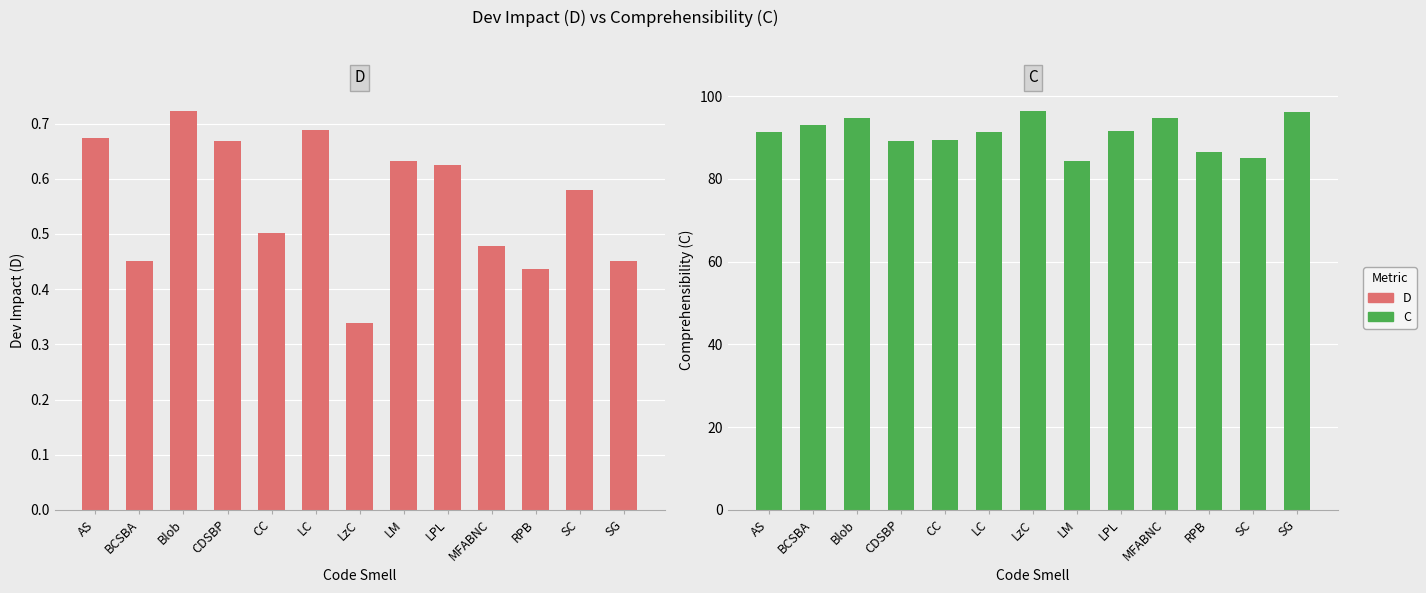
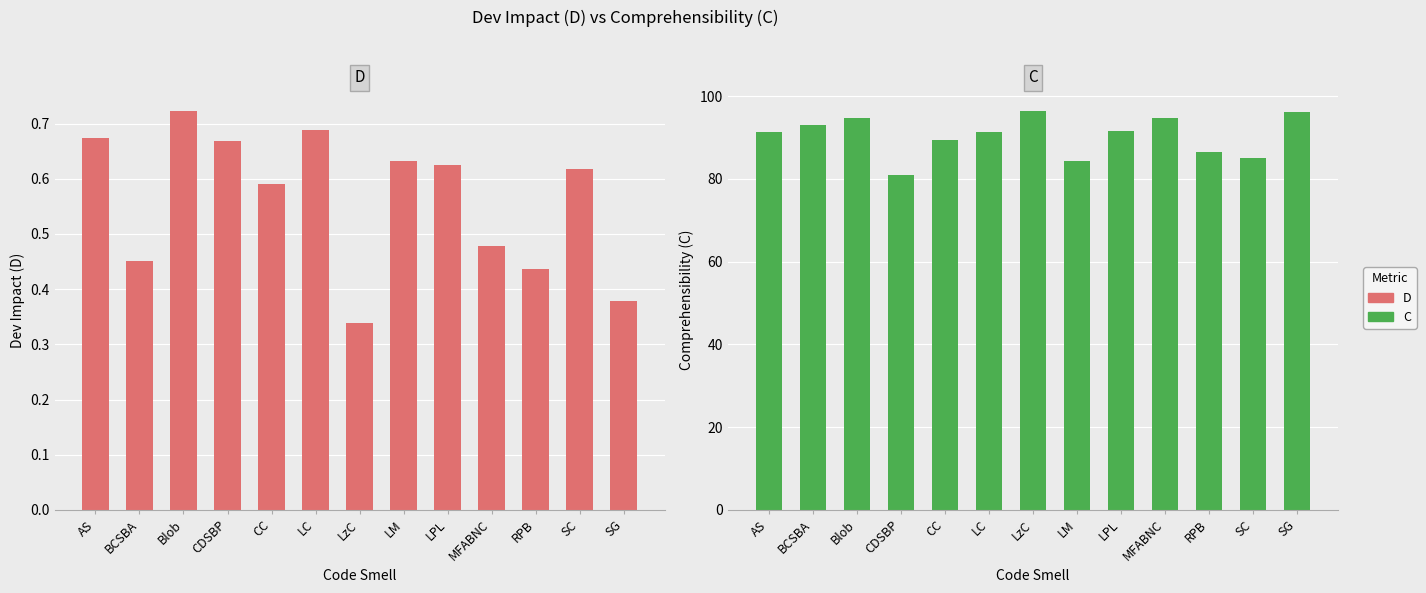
D, CC: 0.50 -> 0.59
D, SC: 0.58 -> 0.62
D, SG: 0.45 -> 0.38
C, CDSBP: 89 -> 81
